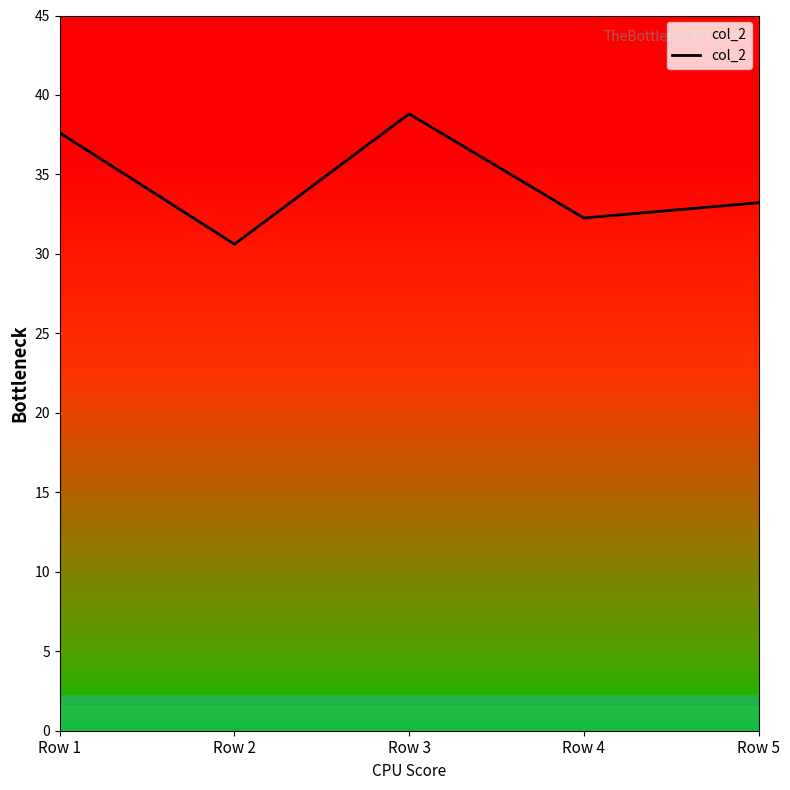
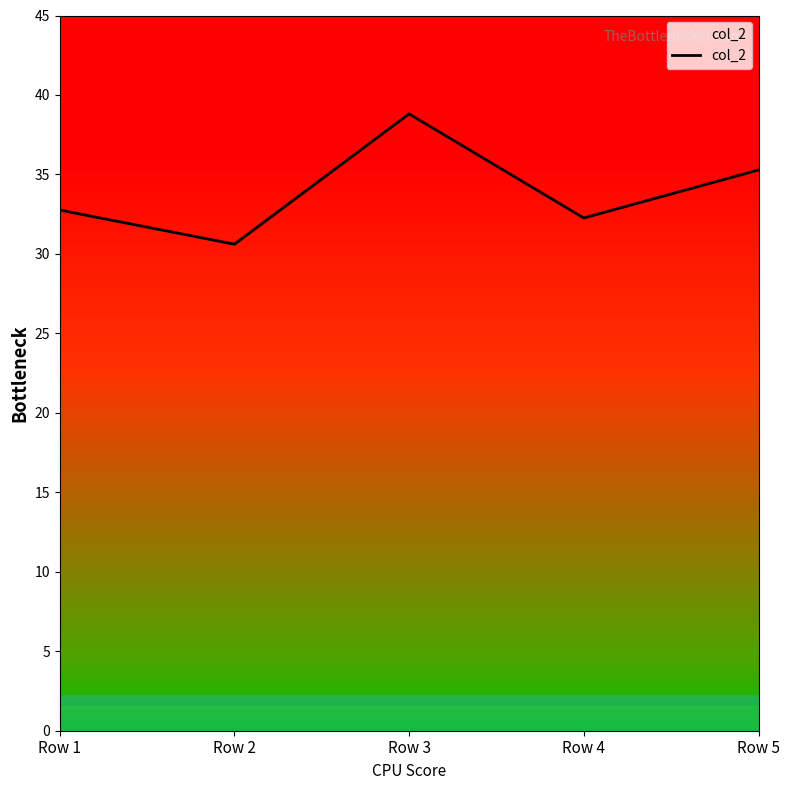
Row 1: 37.6 -> 32.8
Row 5: 33.2 -> 35.3
